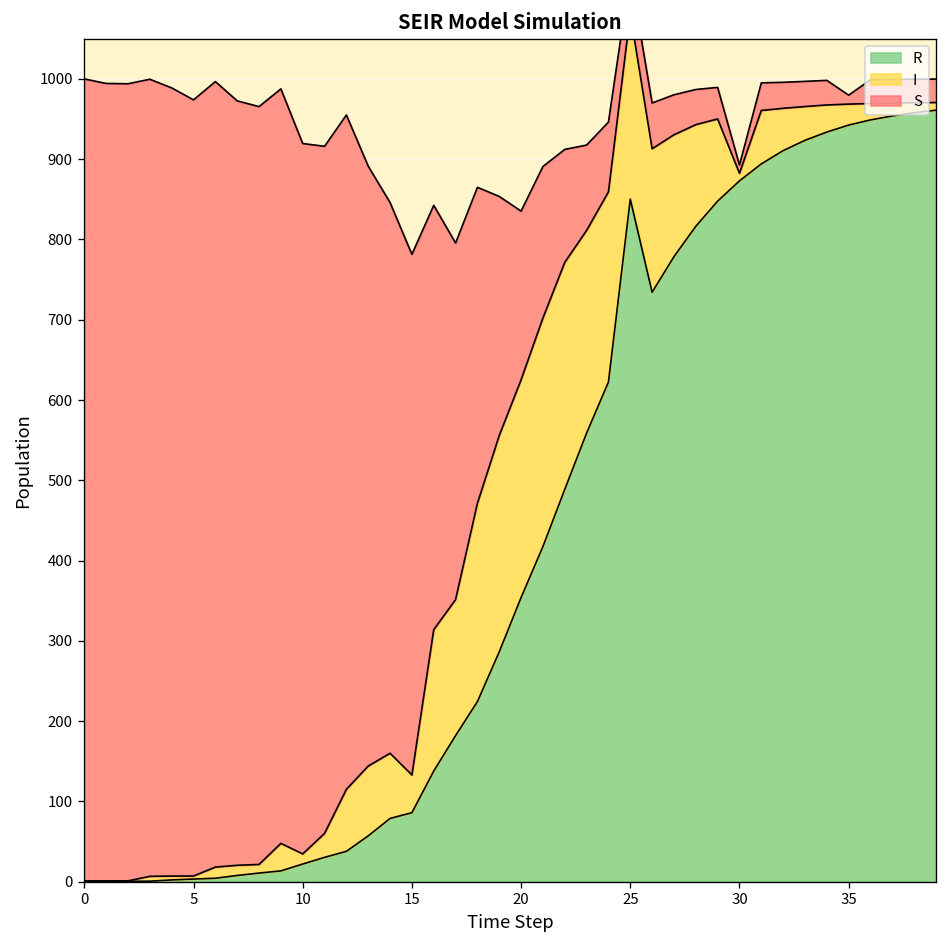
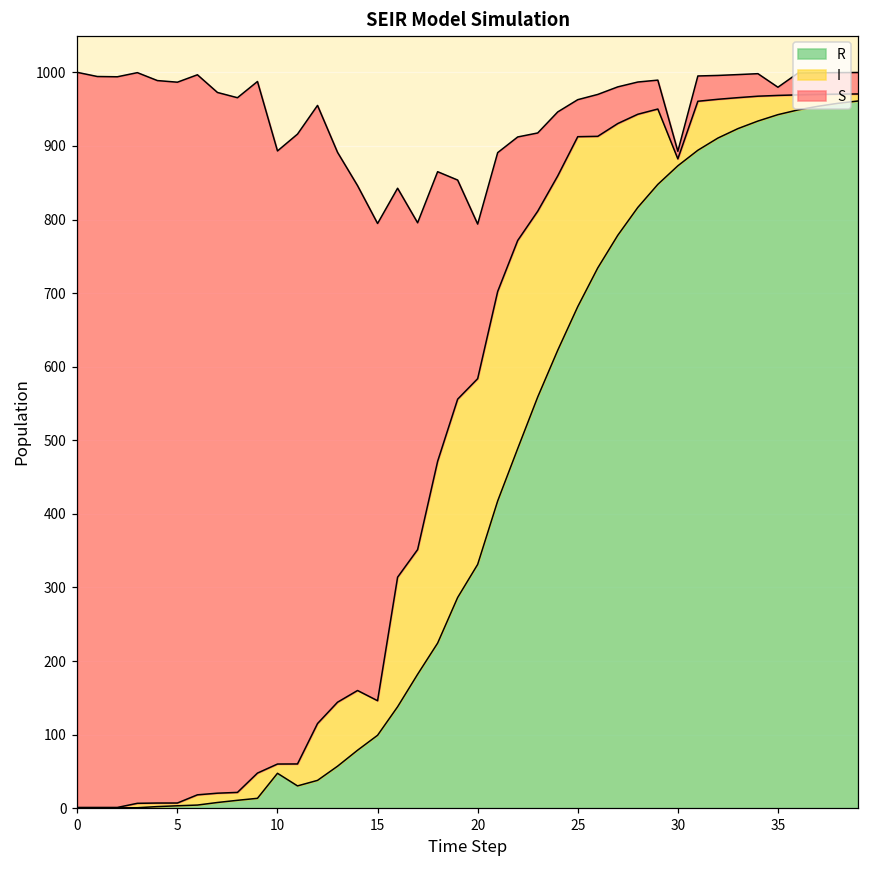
S, 5: 970 -> 980
R, 10: 20 -> 50
S, 10: 880 -> 830
R, 15: 90 -> 100
R, 20: 350 -> 330
I, 20: 270 -> 250
R, 25: 850 -> 680
